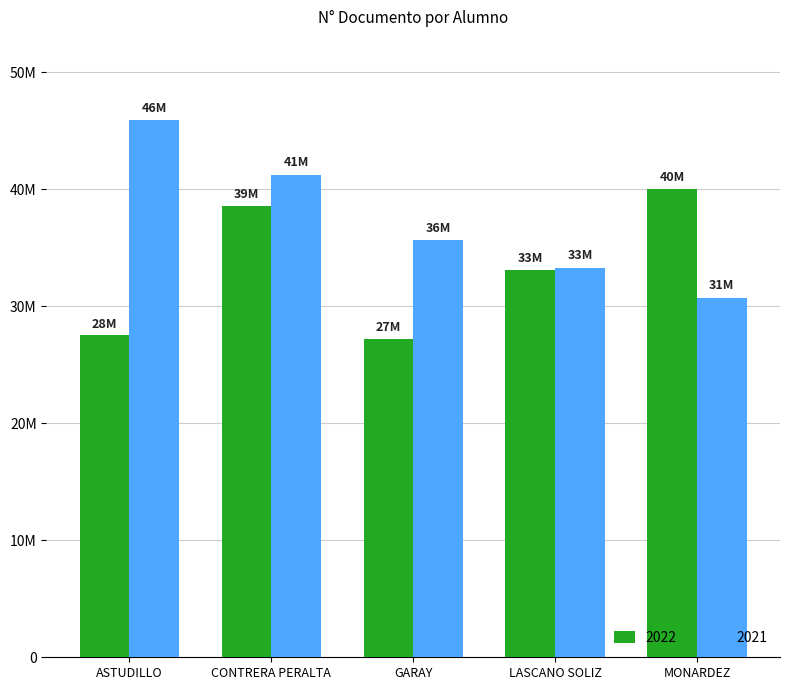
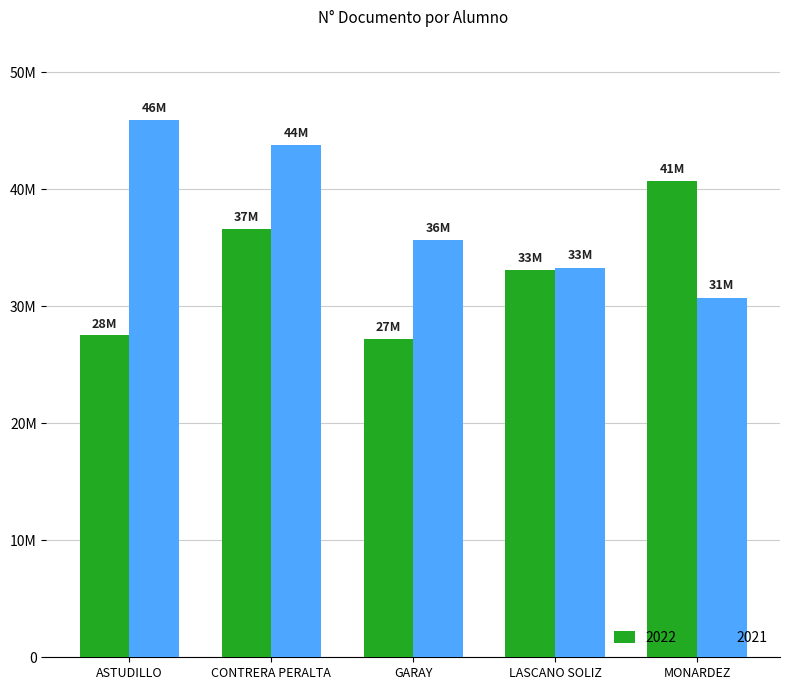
2022, CONTRERA PERALTA: 39M -> 37M
2021, CONTRERA PERALTA: 41M -> 44M
2022, MONARDEZ: 40M -> 41M
